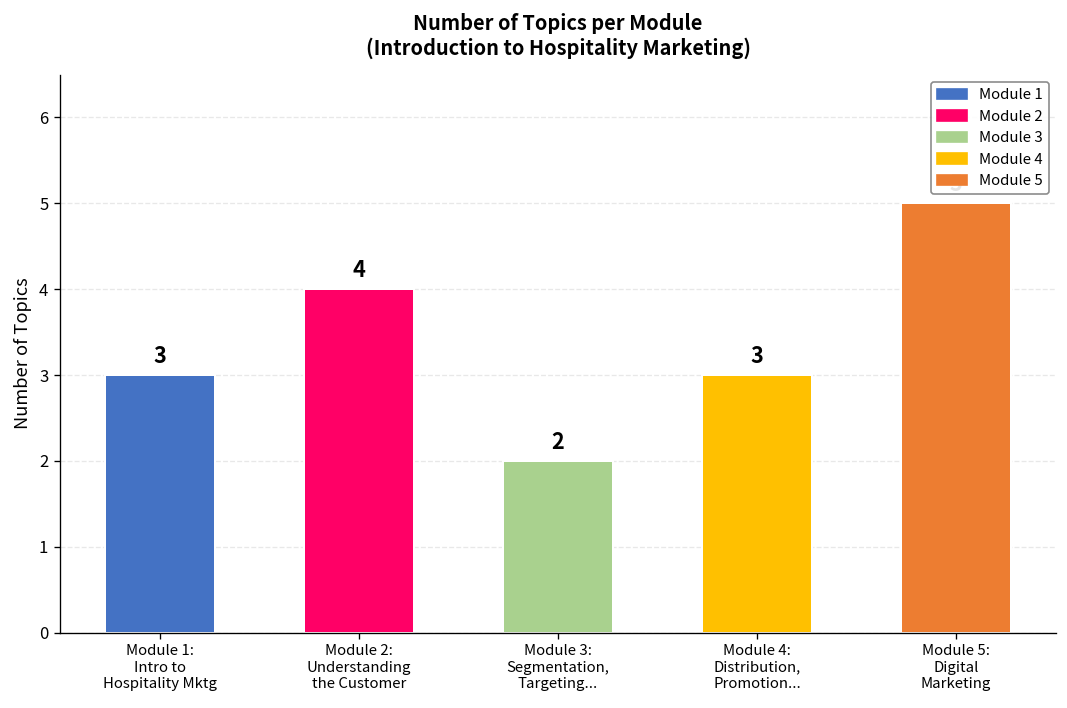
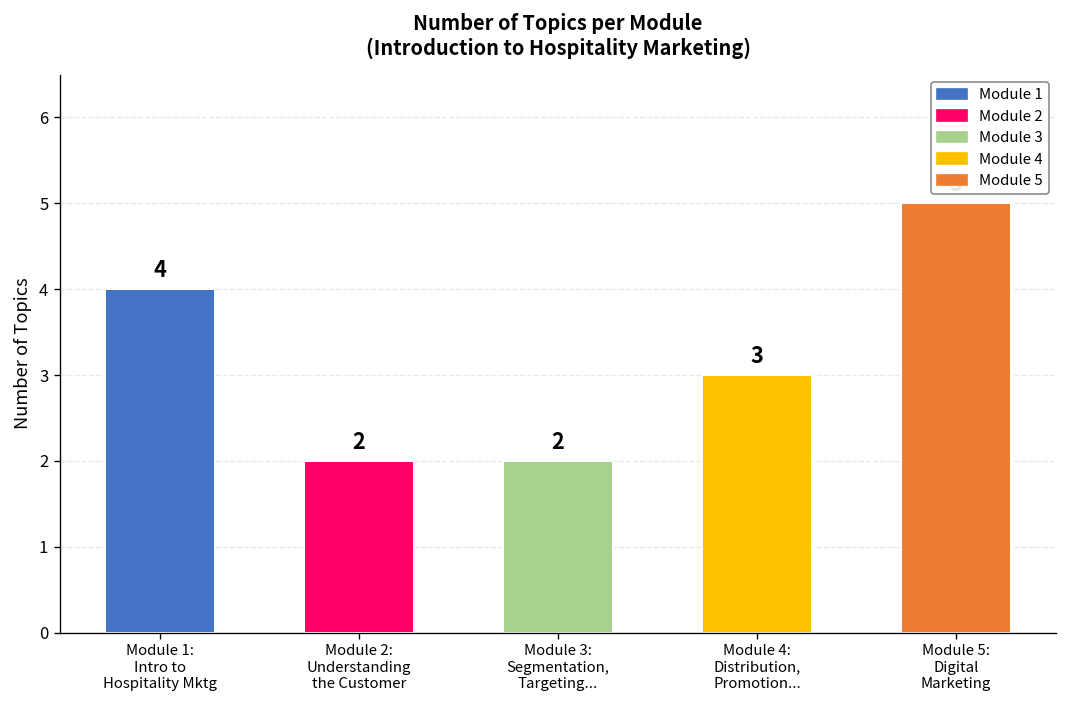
Module 1: Intro to Hospitality Mktg: 3 -> 4
Module 2: Understanding the Customer: 4 -> 2
